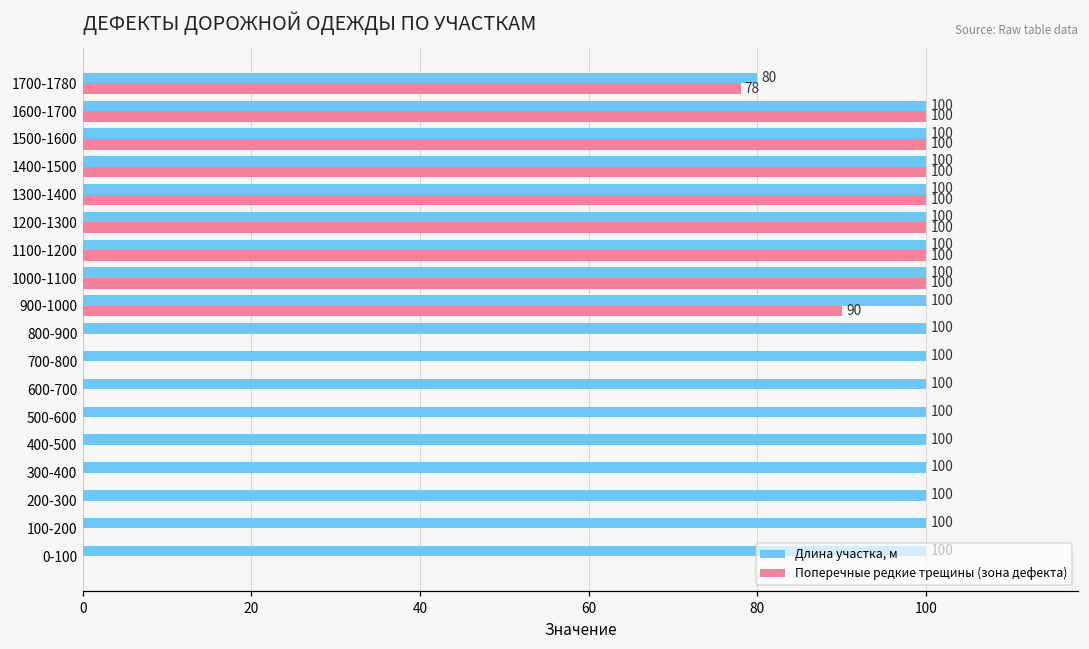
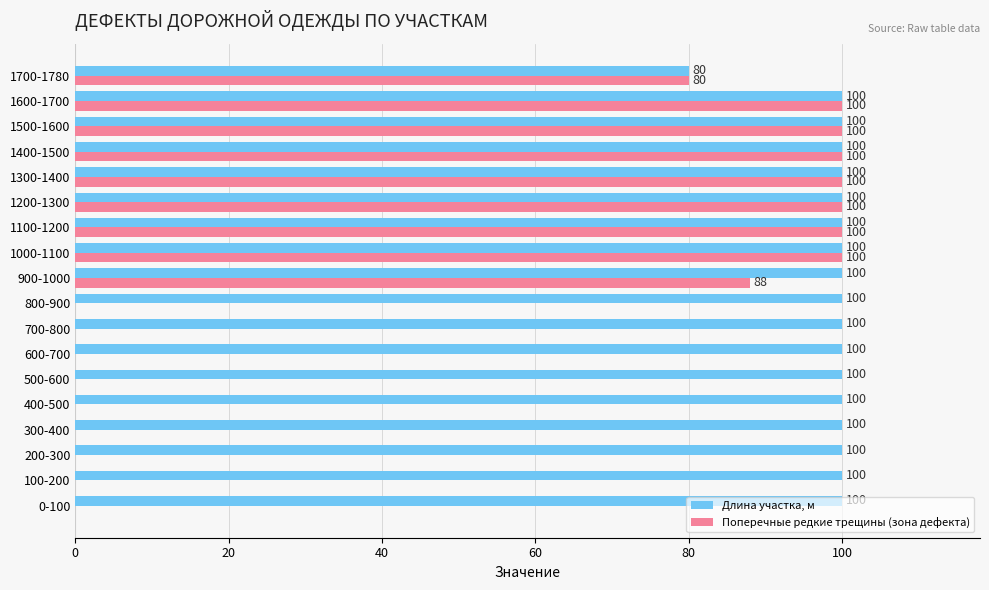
Поперечные редкие трещины (зона дефекта), 1700-1780: 78 -> 80
Поперечные редкие трещины (зона дефекта), 900-1000: 90 -> 88
